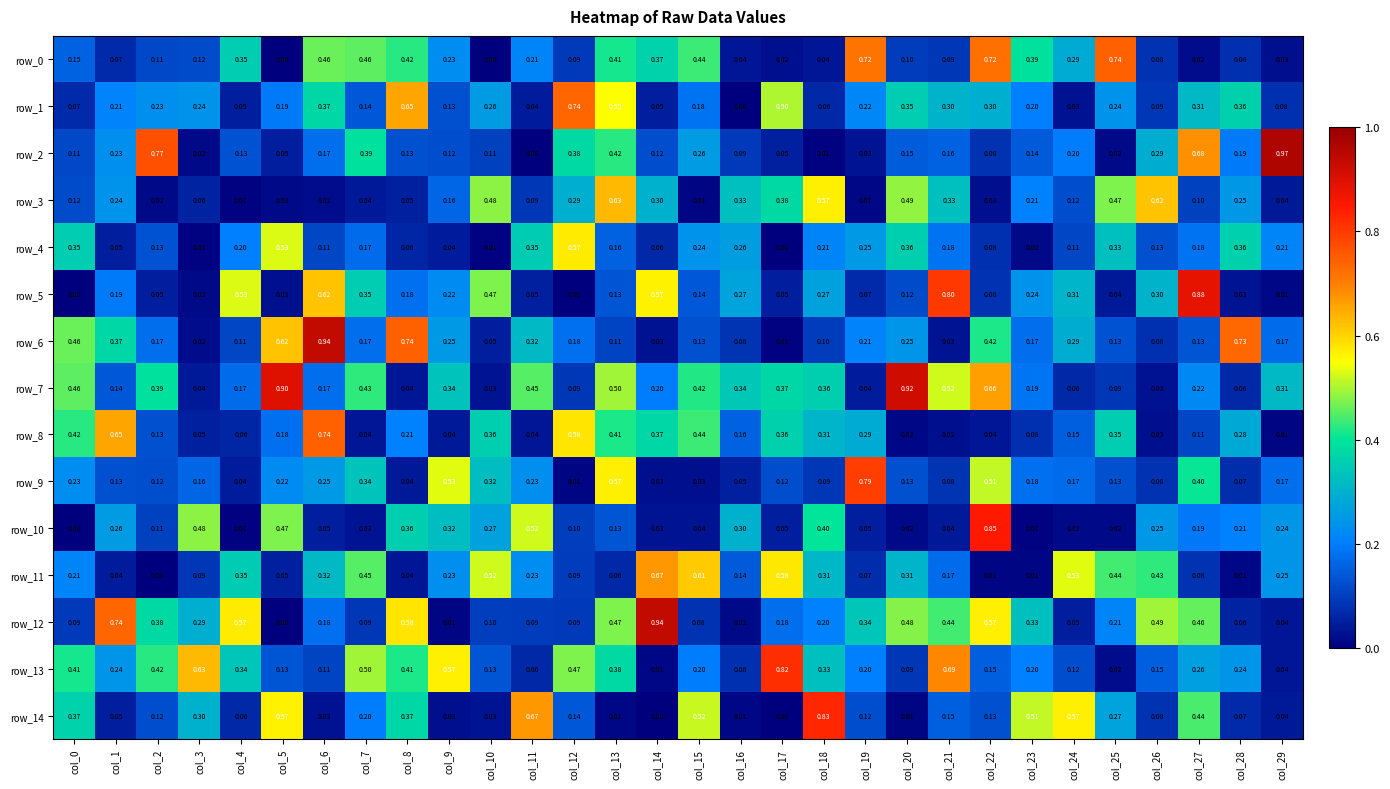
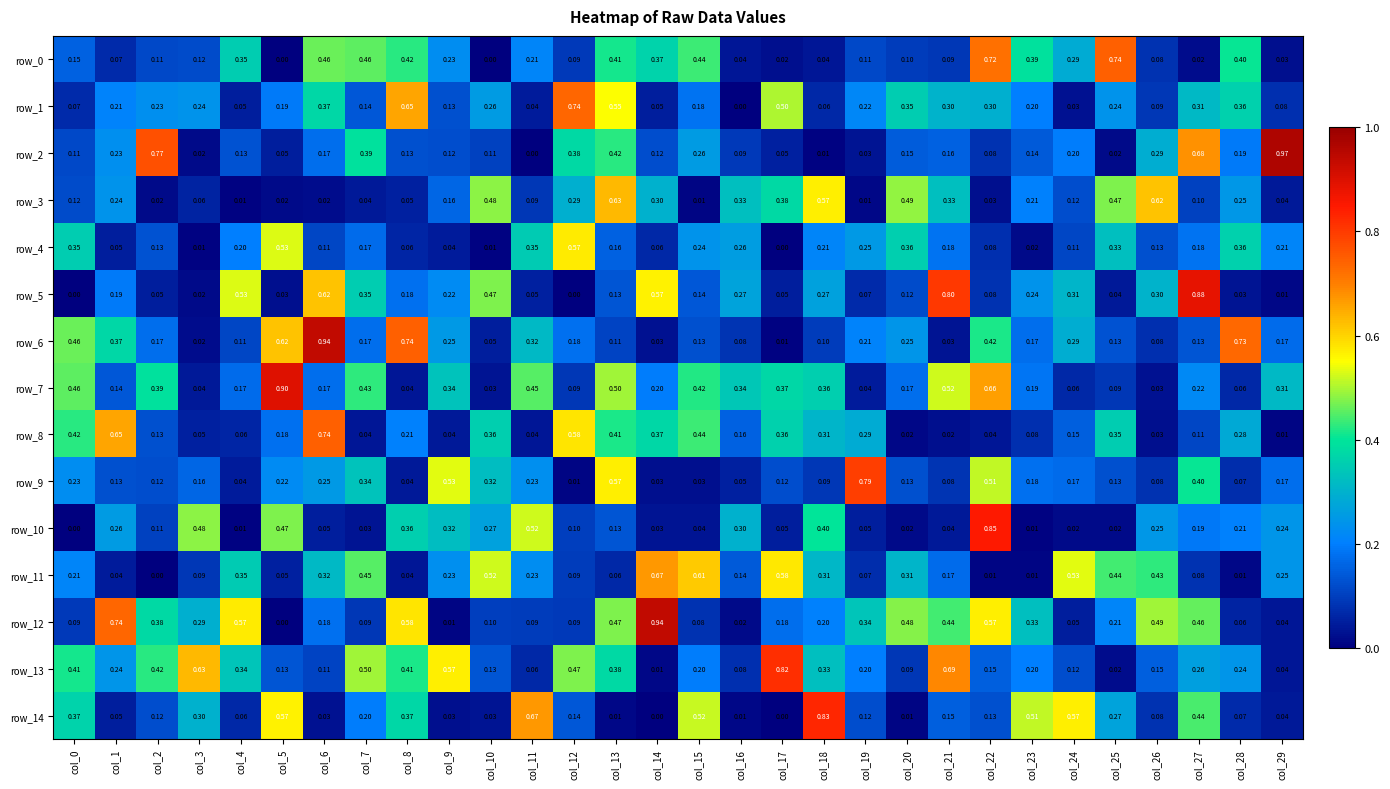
row_0, col_19: 0.72 -> 0.11
row_0, col_28: 0.08 -> 0.40
row_7, col_20: 0.92 -> 0.17
